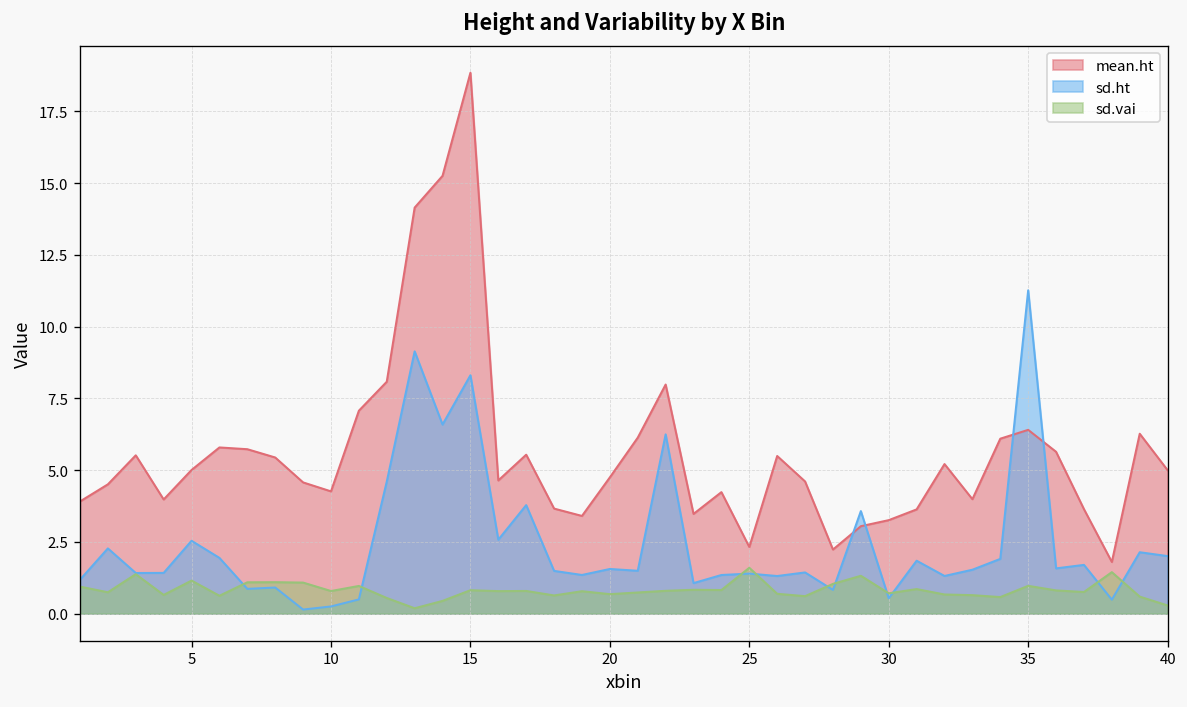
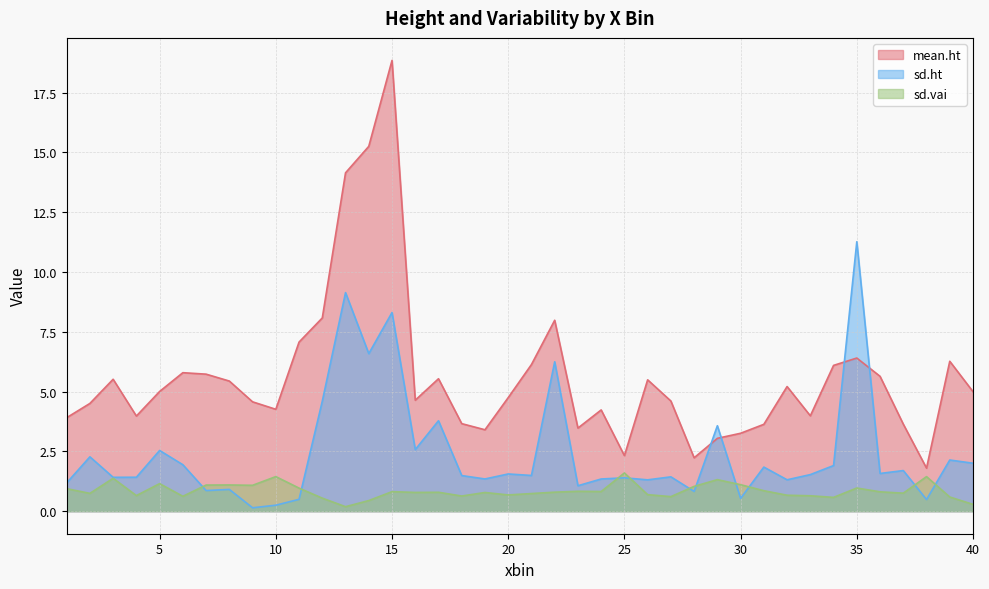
sd.vai, 10: 0.8 -> 1.4
sd.vai, 30: 0.7 -> 1.1
